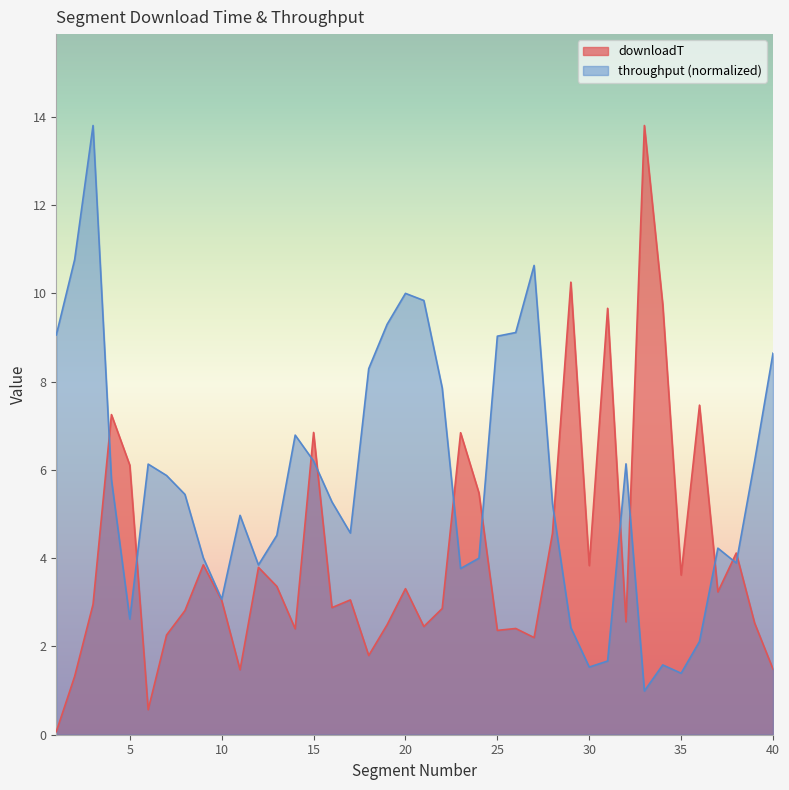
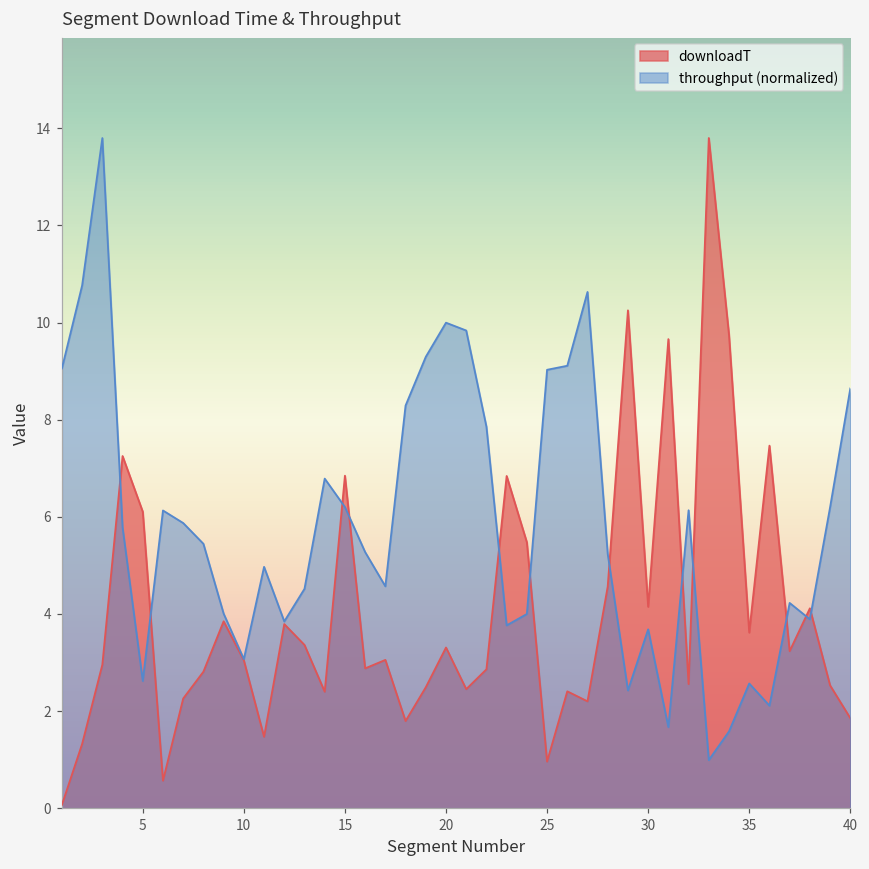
downloadT, 25: 2.4 -> 1.0
downloadT, 30: 3.8 -> 4.1
throughput (normalized), 30: 1.5 -> 3.7
throughput (normalized), 35: 1.4 -> 2.6
downloadT, 40: 1.5 -> 1.9
